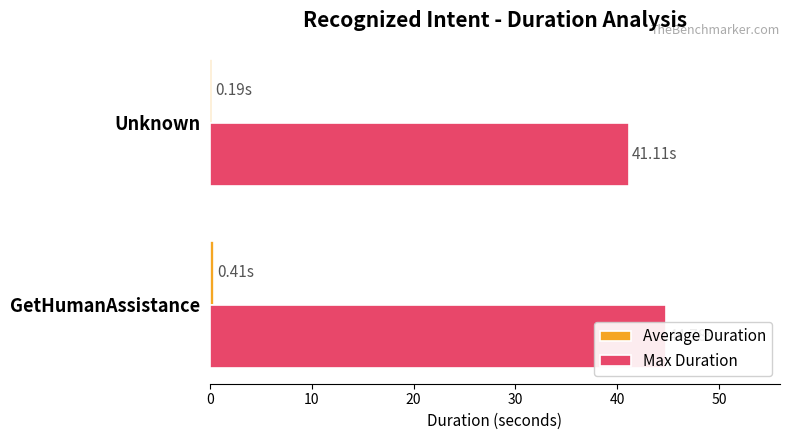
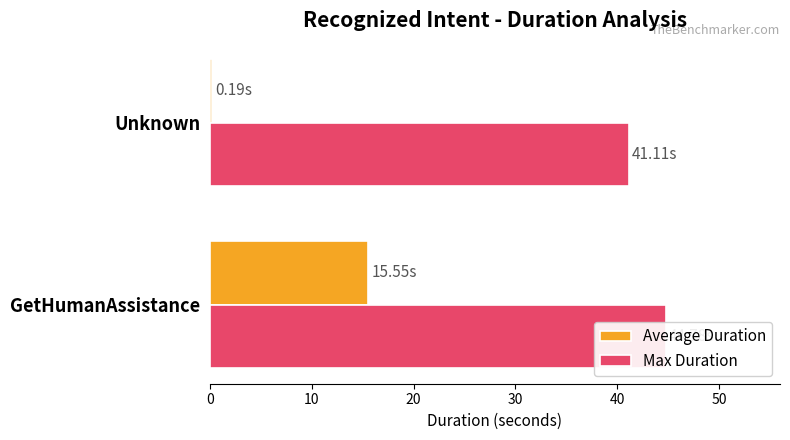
Average Duration, GetHumanAssistance: 0.41s -> 15.55s
